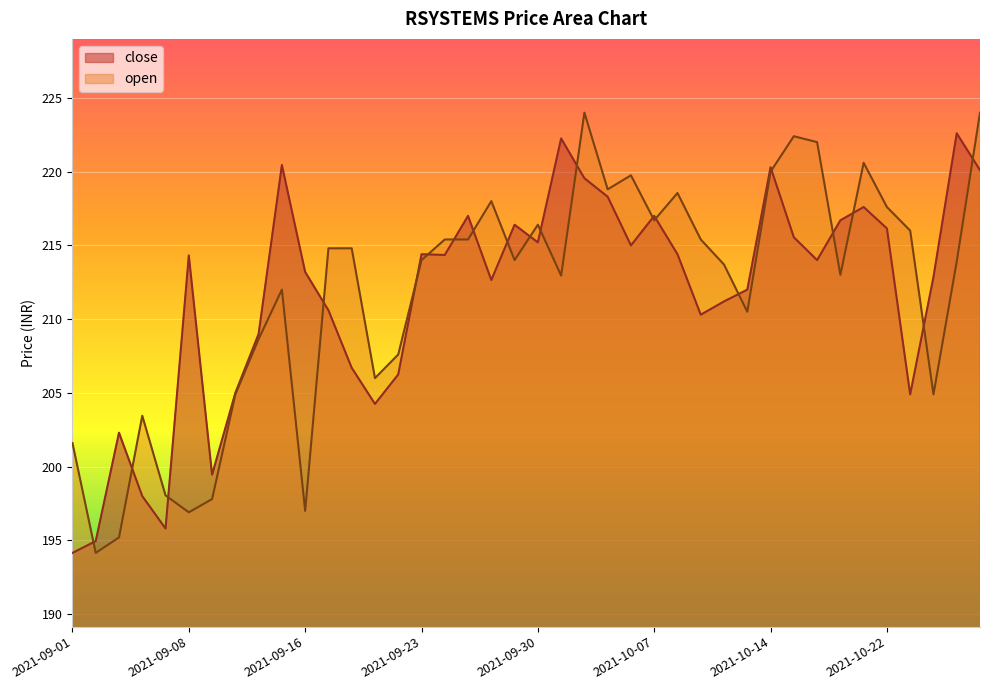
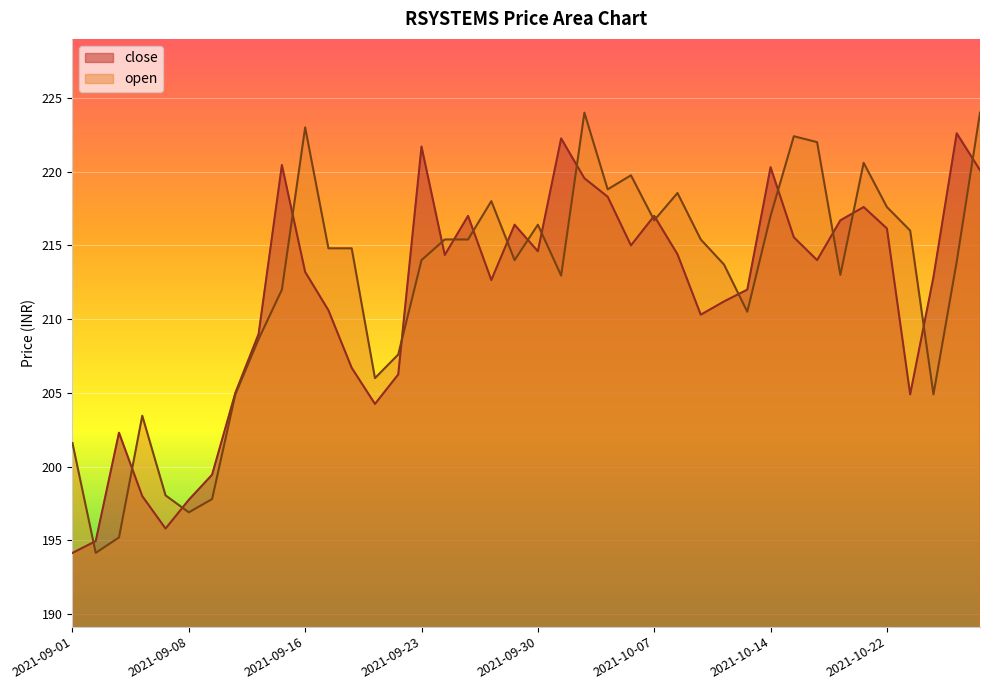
close, 2021-09-08: 214.3 -> 197.8
open, 2021-09-16: 197 -> 223
close, 2021-09-23: 214.4 -> 221.7
close, 2021-09-30: 215.2 -> 214.6
open, 2021-10-14: 220 -> 217
